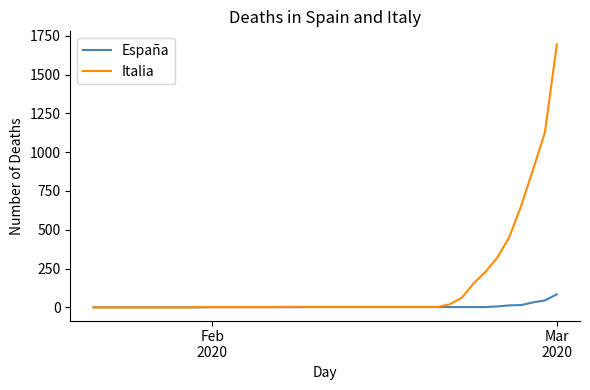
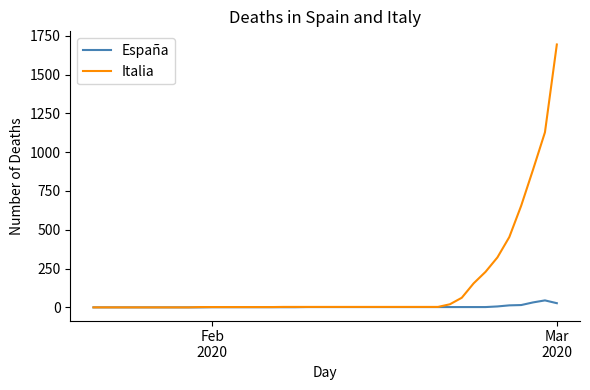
España, Mar 2020: 80 -> 30
